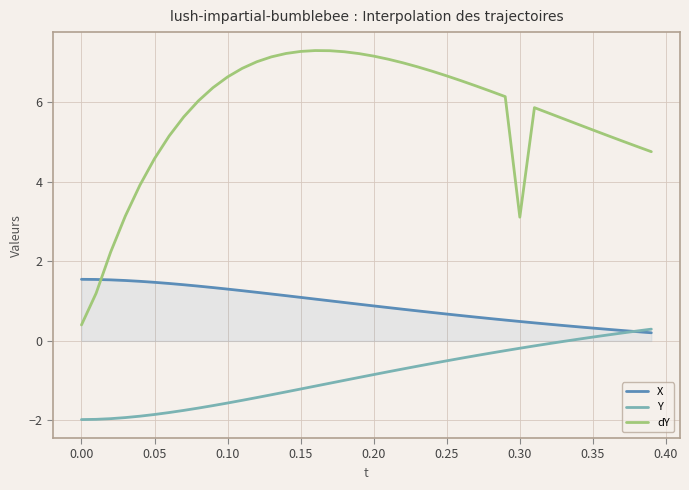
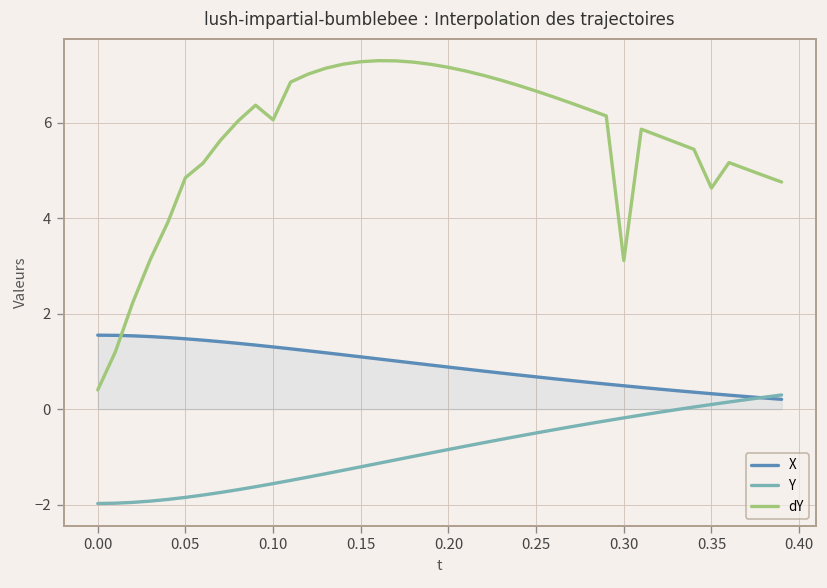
dY, 0.05: 4.6 -> 4.8
dY, 0.10: 6.6 -> 6.1
dY, 0.35: 5.3 -> 4.6
